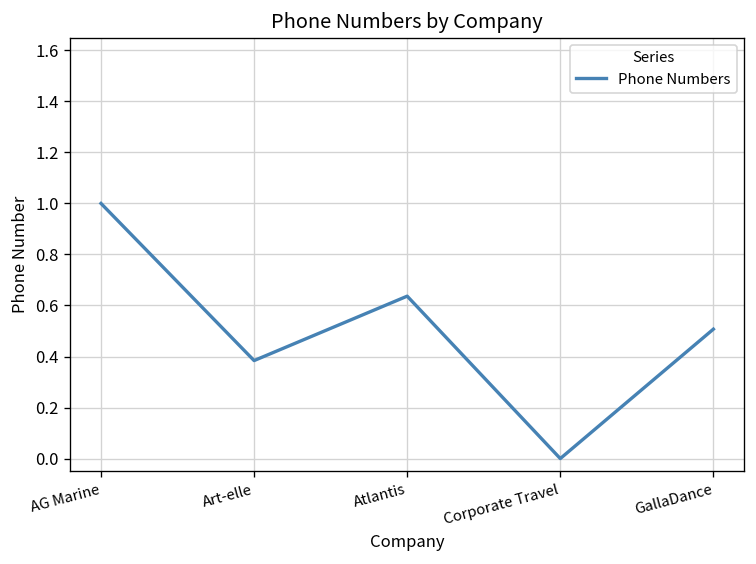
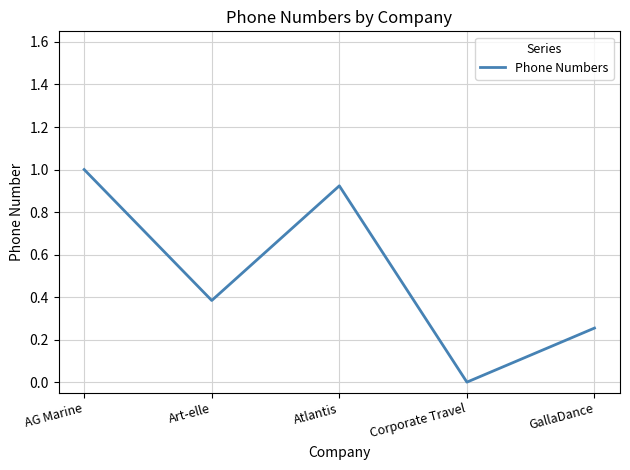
Atlantis: 0.64 -> 0.92
GallaDance: 0.51 -> 0.25
